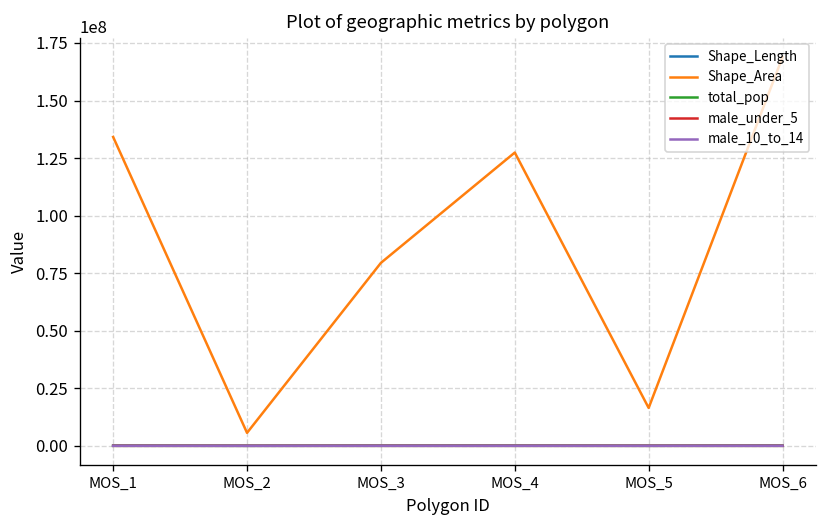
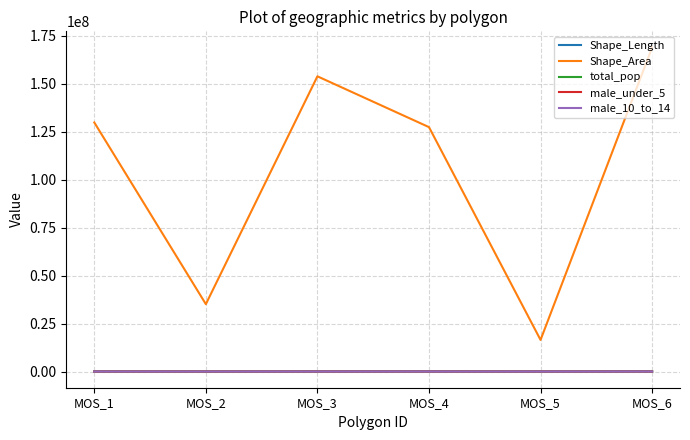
Shape_Area, MOS_1: 134000000 -> 130000000
Shape_Area, MOS_2: 6000000 -> 35000000
Shape_Area, MOS_3: 79000000 -> 154000000
